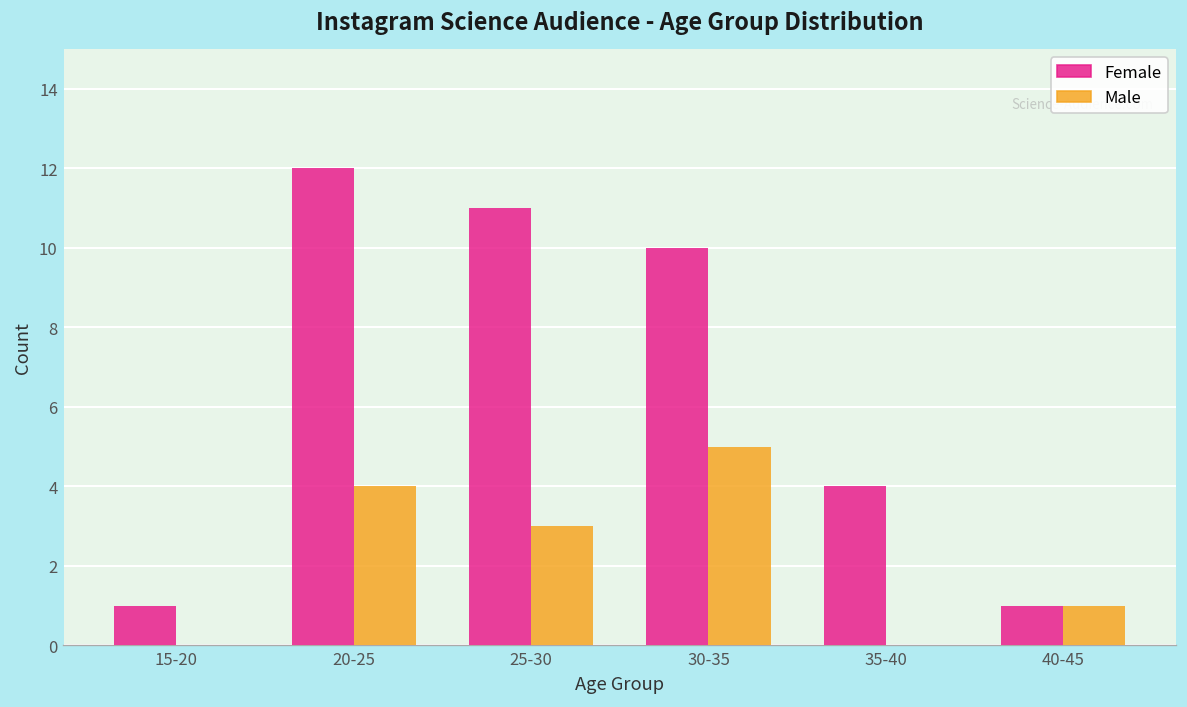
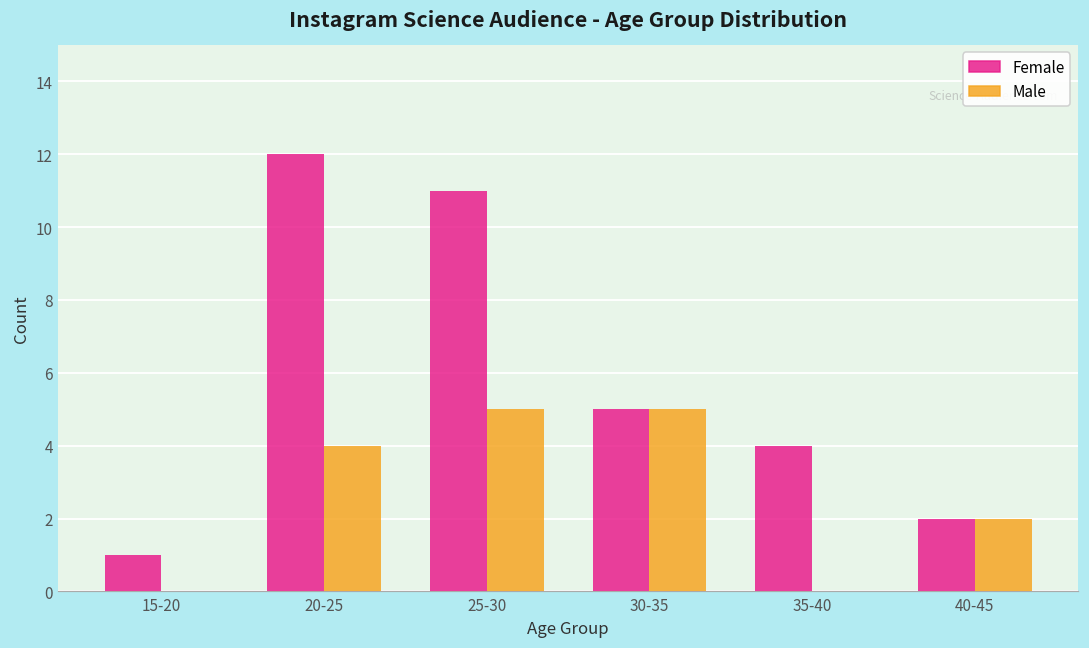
Male, 25-30: 3 -> 5
Female, 30-35: 10 -> 5
Female, 40-45: 1 -> 2
Male, 40-45: 1 -> 2
